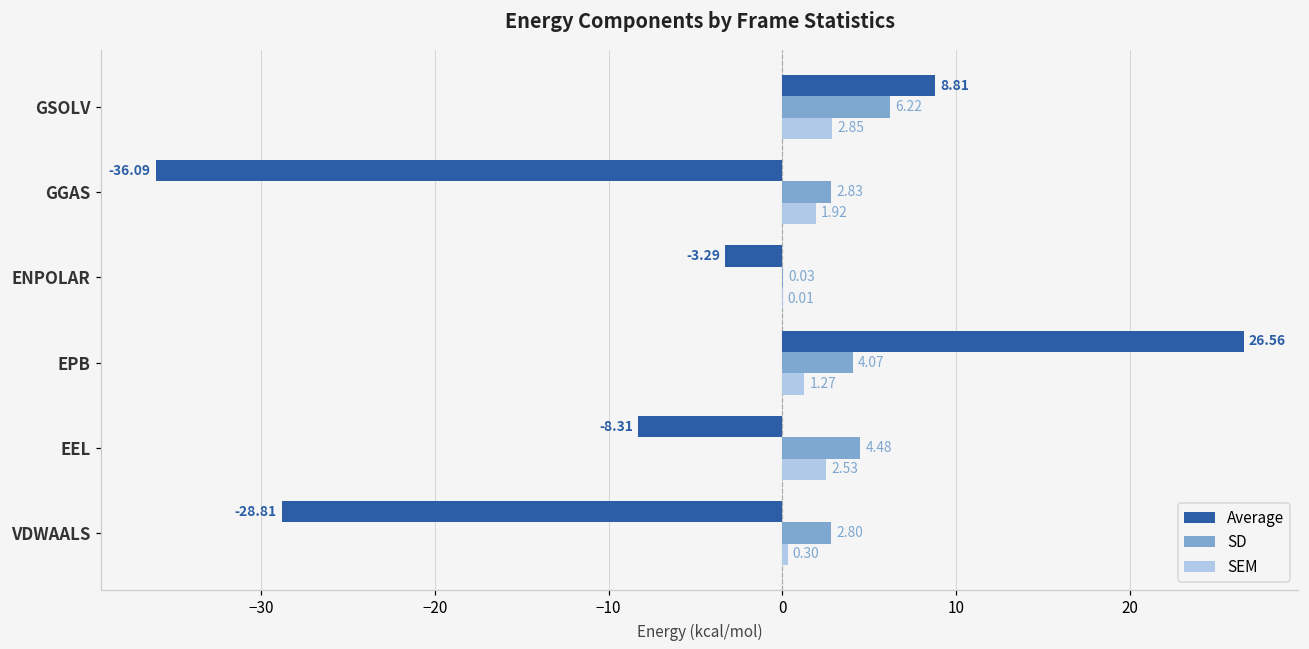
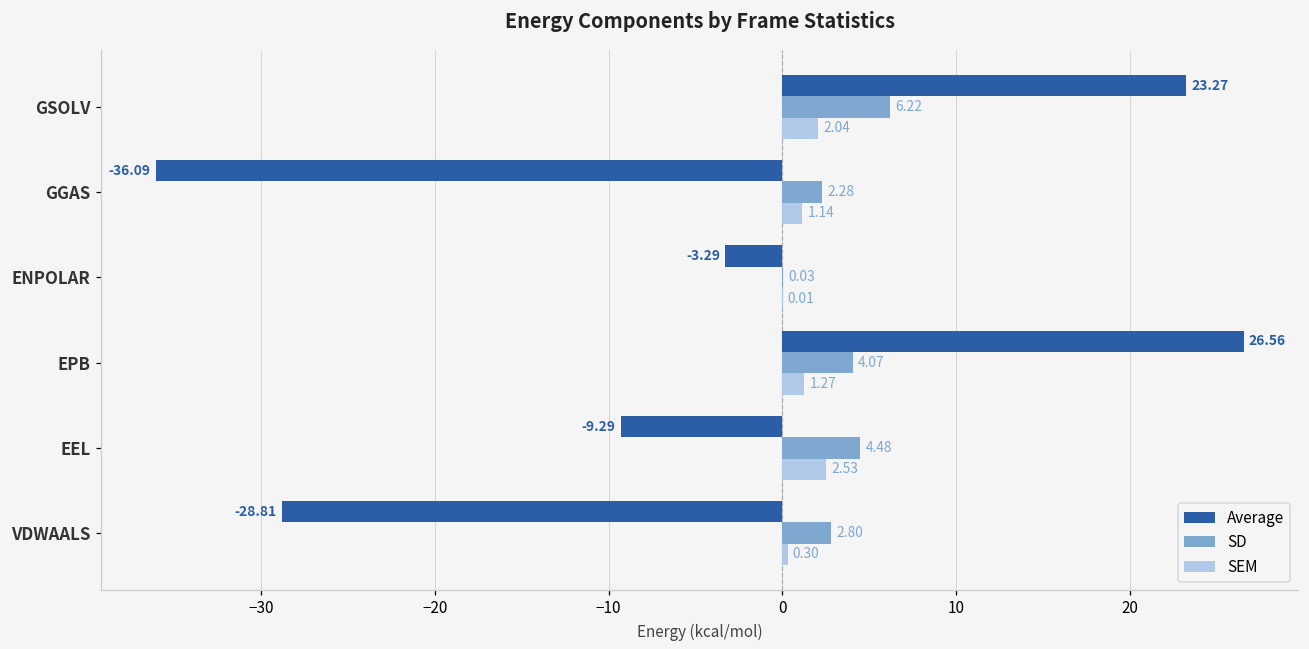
Average, GSOLV: 8.81 -> 23.27
SEM, GSOLV: 2.85 -> 2.04
SD, GGAS: 2.83 -> 2.28
SEM, GGAS: 1.92 -> 1.14
Average, EEL: -8.31 -> -9.29
